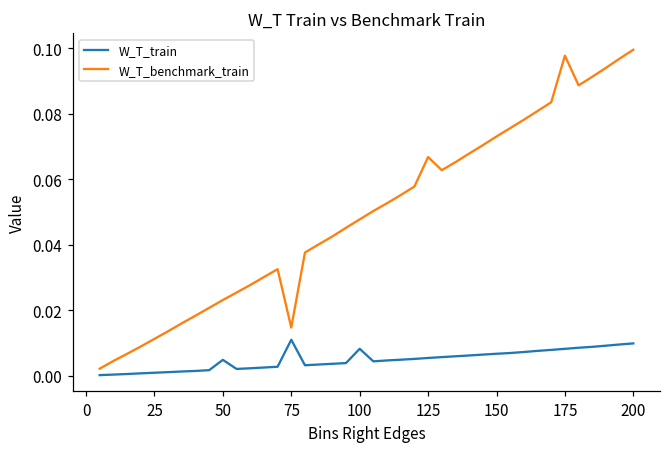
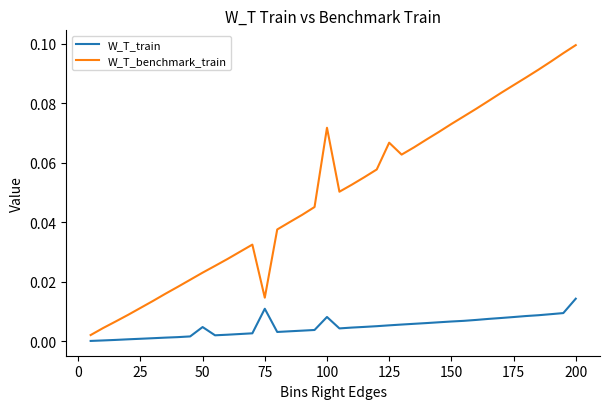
W_T_benchmark_train, 100: 0.048 -> 0.072
W_T_benchmark_train, 175: 0.098 -> 0.086
W_T_train, 200: 0.010 -> 0.014
